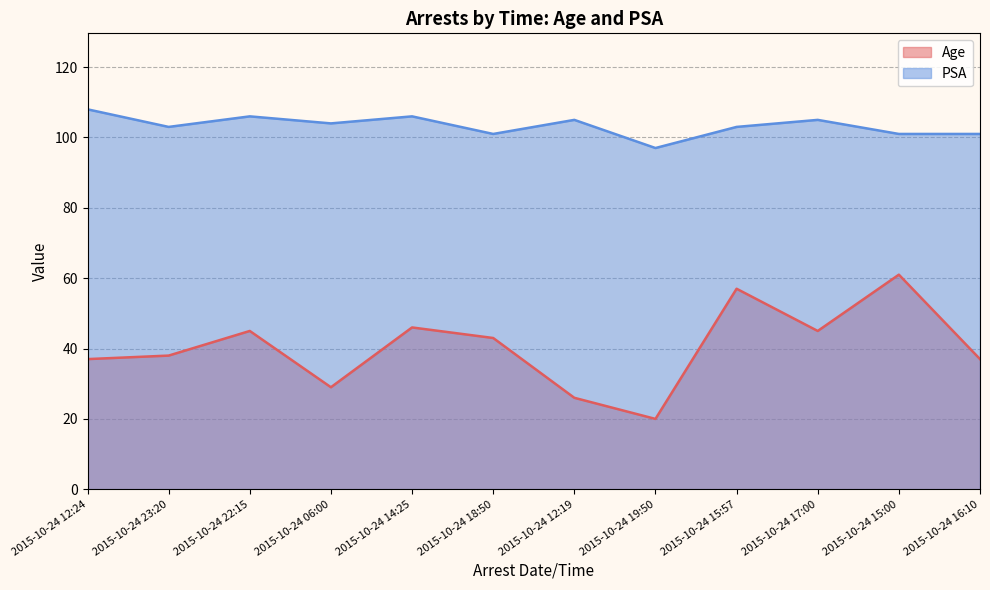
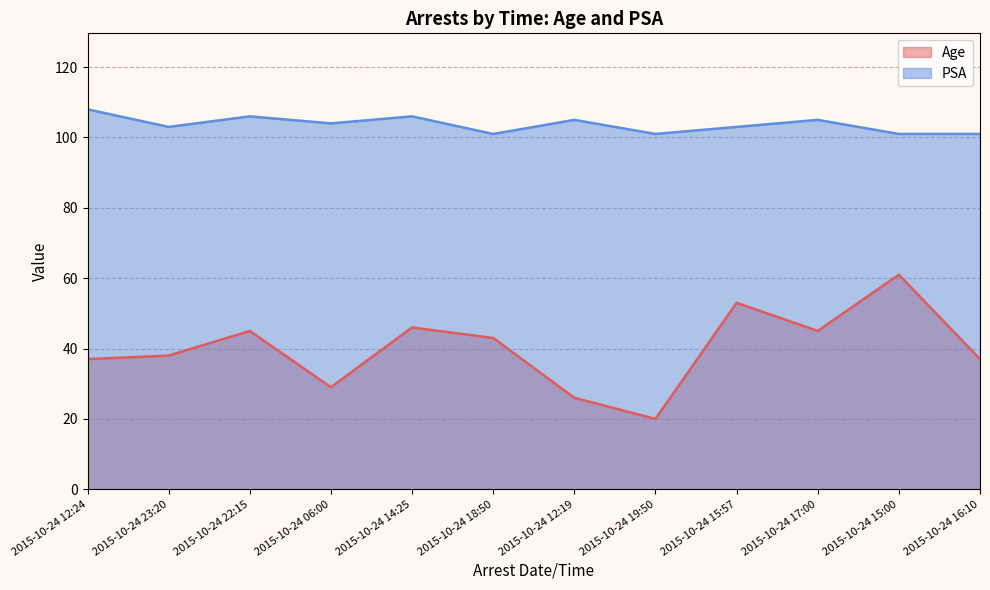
PSA, 2015-10-24 19:50: 97 -> 101
Age, 2015-10-24 15:57: 57 -> 53
